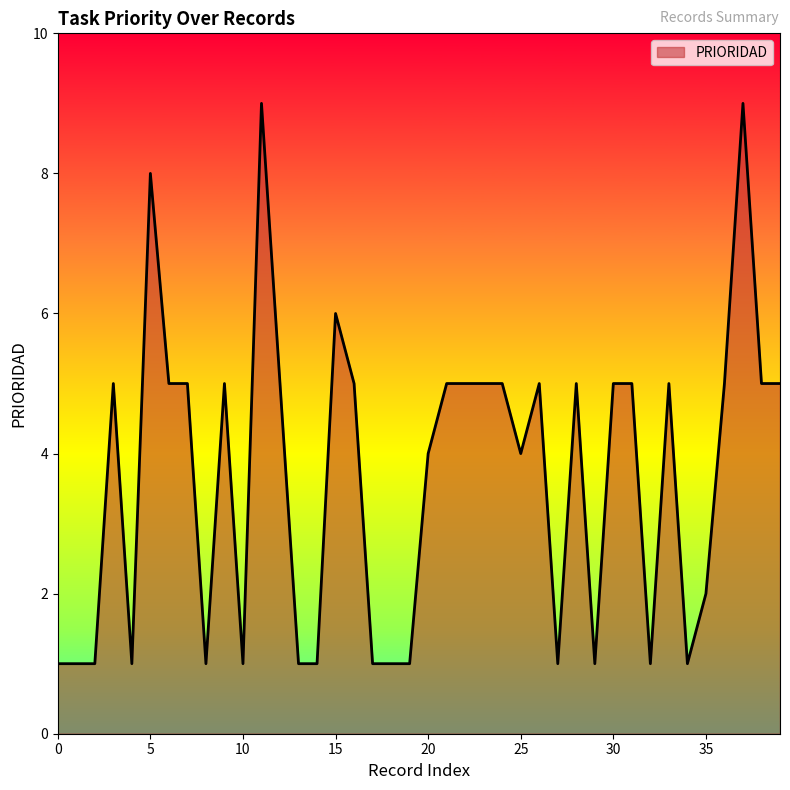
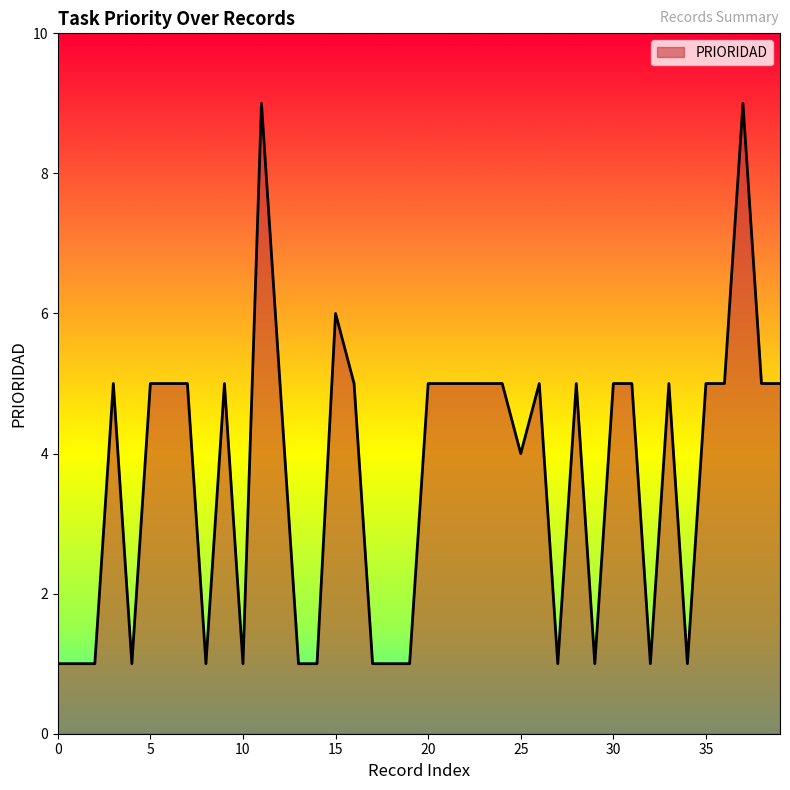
5: 8 -> 5
20: 4 -> 5
35: 2 -> 5
